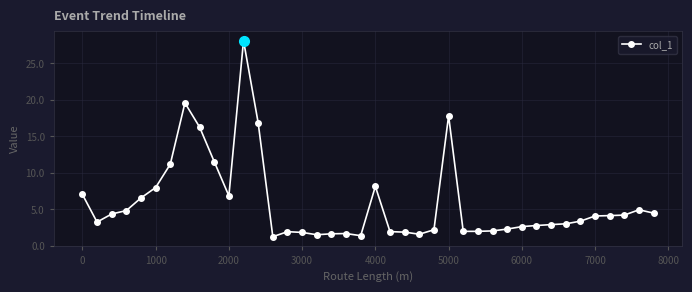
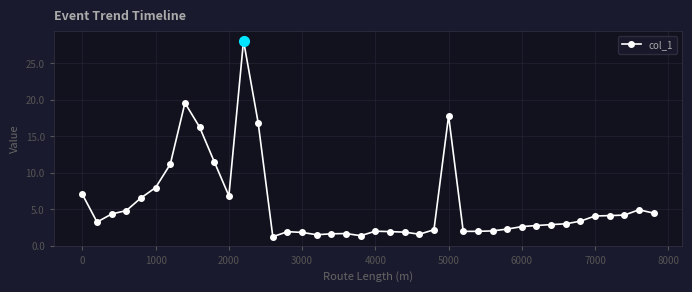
col_1, 4000: 8 -> 2
